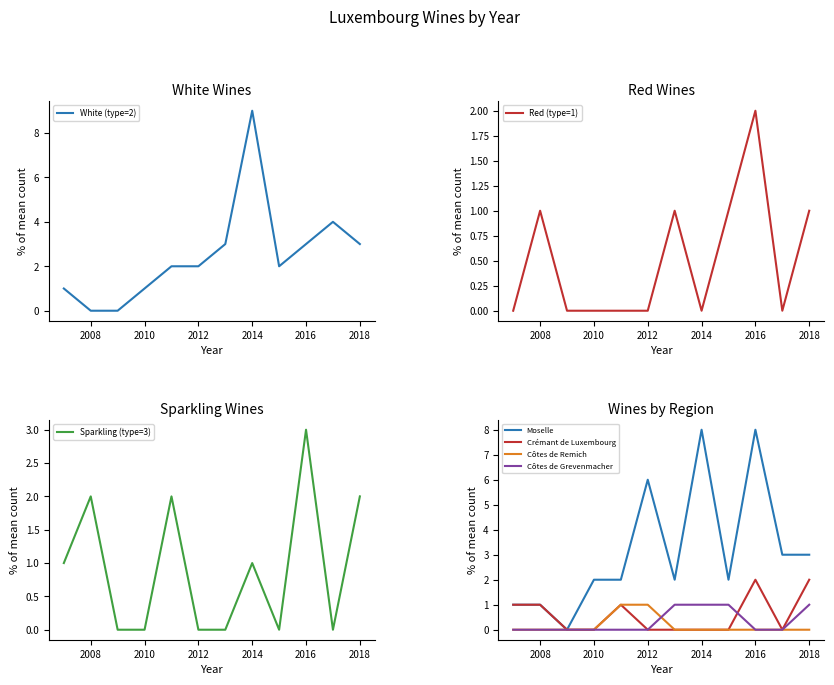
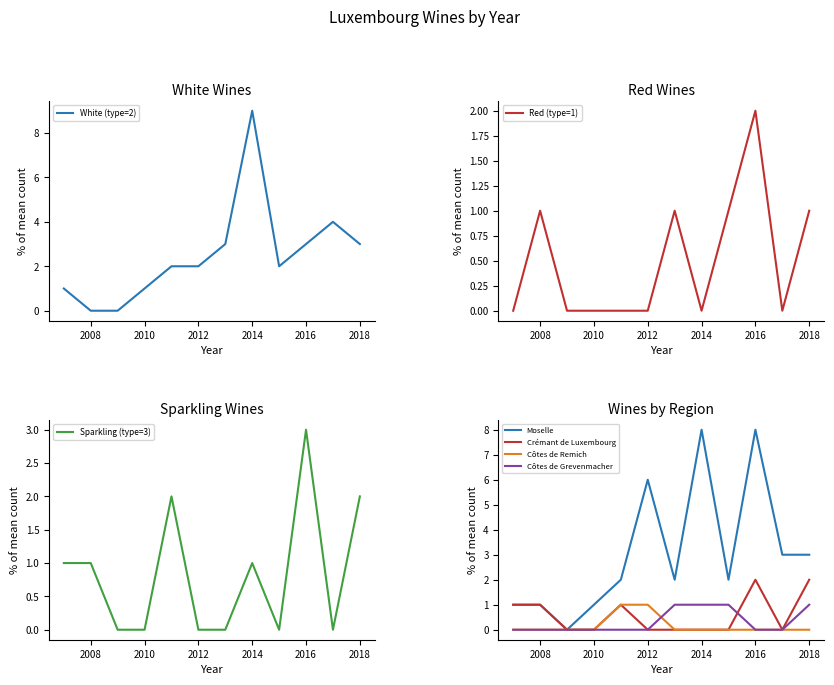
Sparkling Wines, 2008: 2 -> 1
Wines by Region, Moselle, 2010: 2 -> 1
